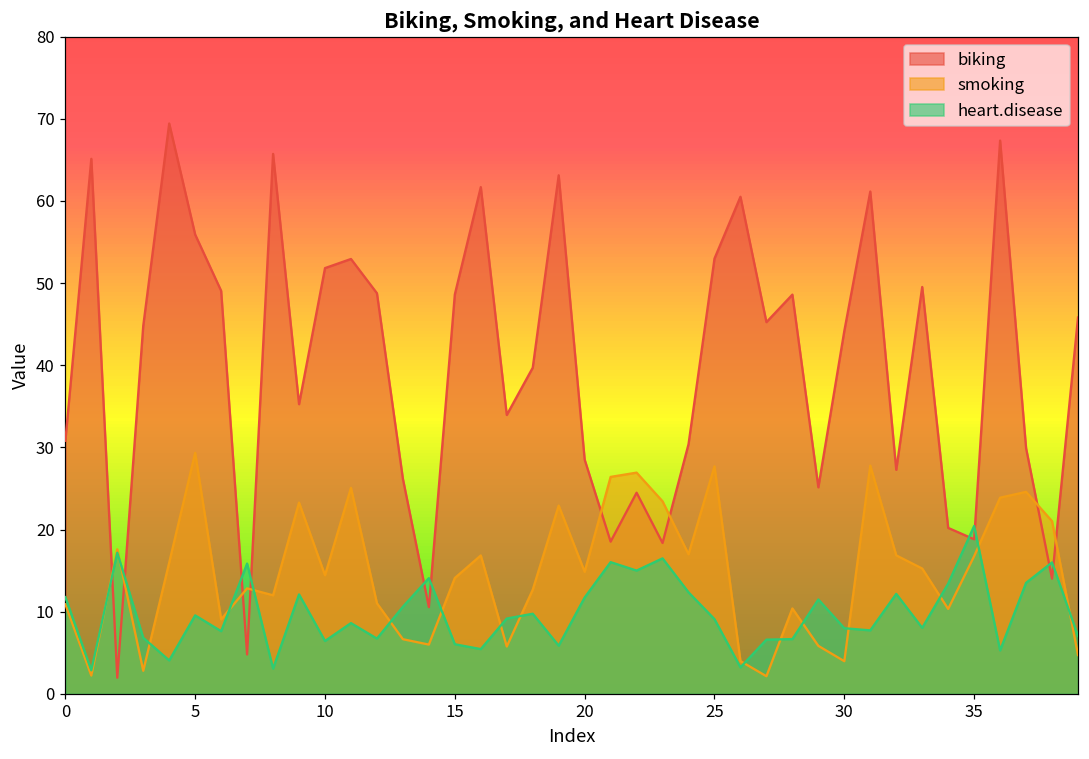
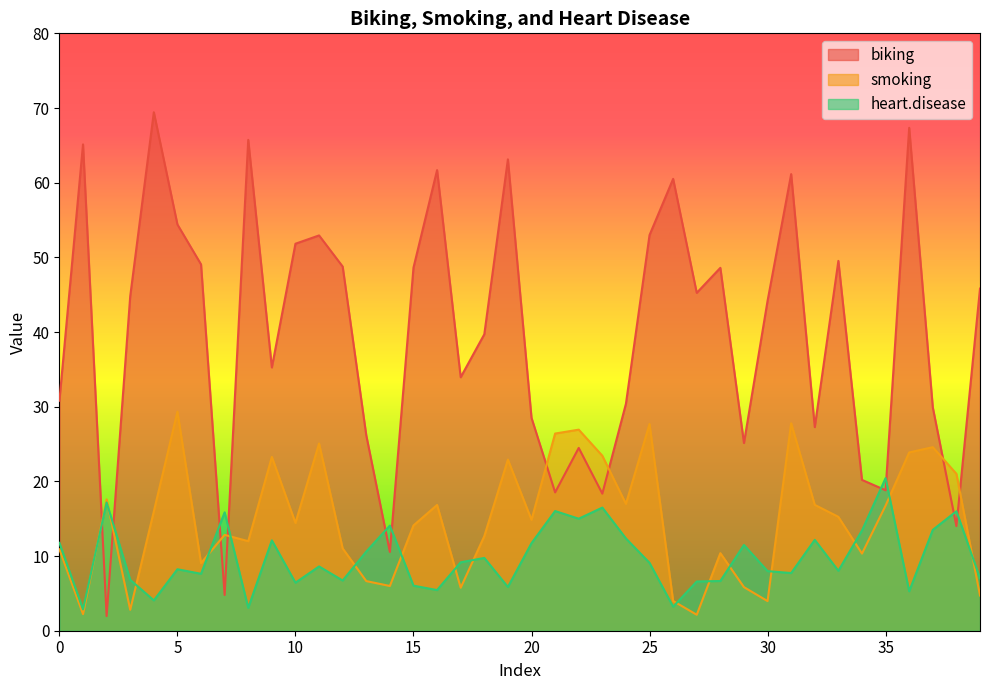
biking, 5: 56 -> 54
heart.disease, 5: 10 -> 8
